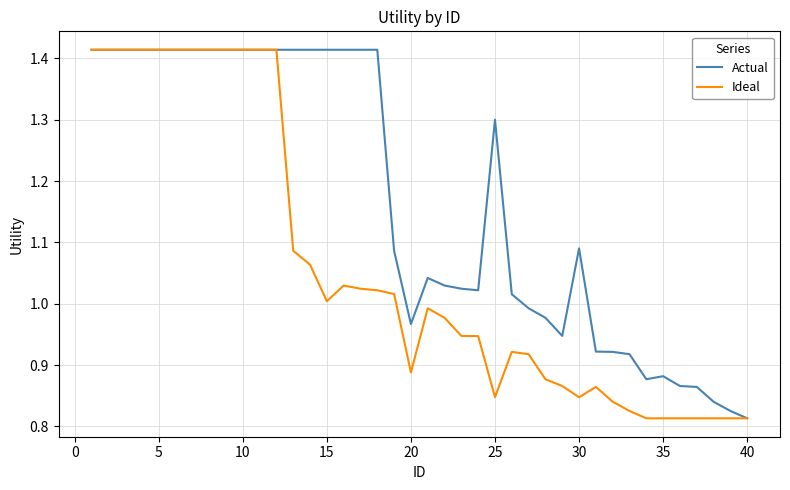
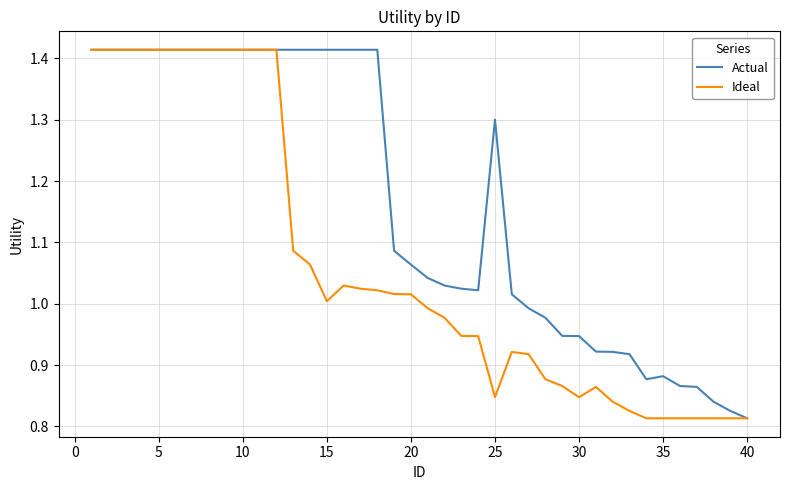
Actual, 20: 0.97 -> 1.06
Ideal, 20: 0.89 -> 1.02
Actual, 30: 1.09 -> 0.95
